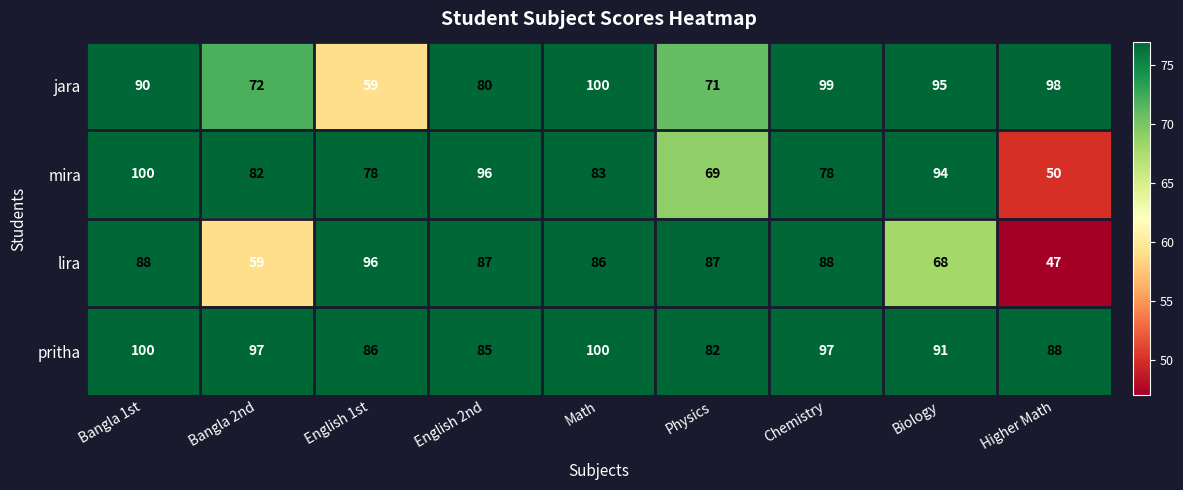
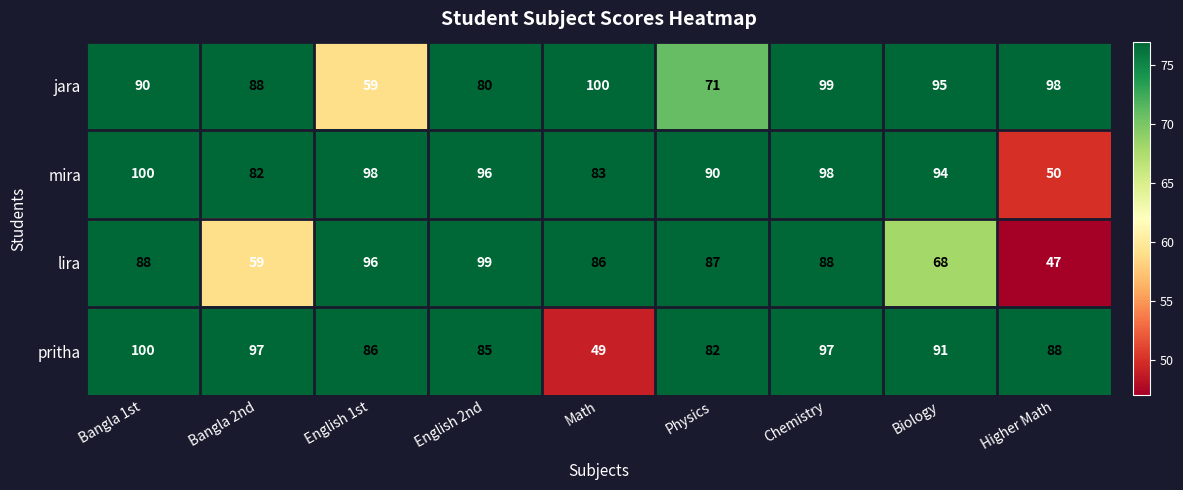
jara, Bangla 2nd: 72 -> 88
mira, English 1st: 78 -> 98
mira, Physics: 69 -> 90
mira, Chemistry: 78 -> 98
lira, English 2nd: 87 -> 99
pritha, Math: 100 -> 49
